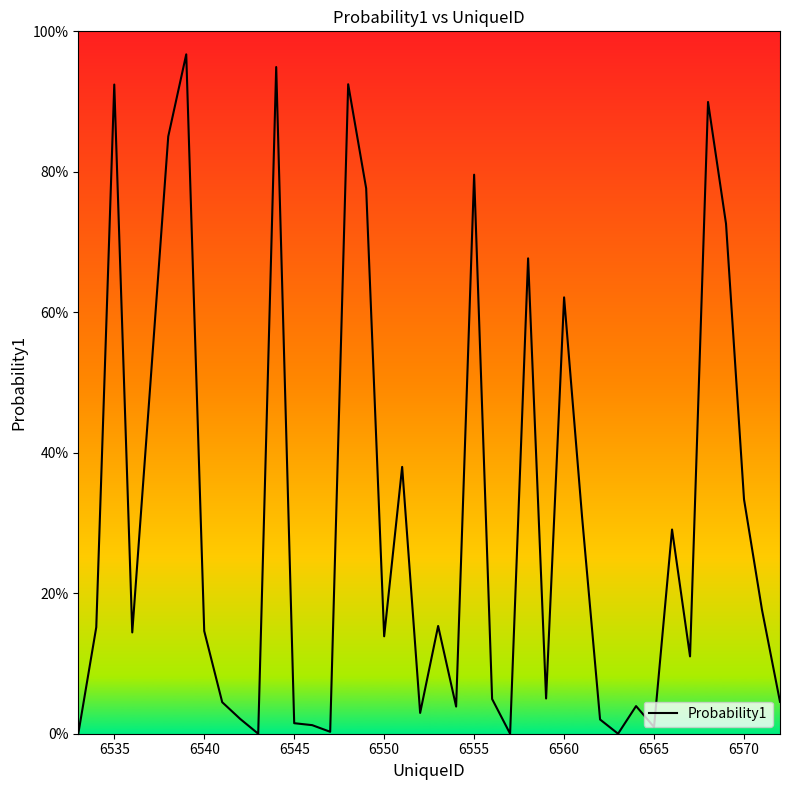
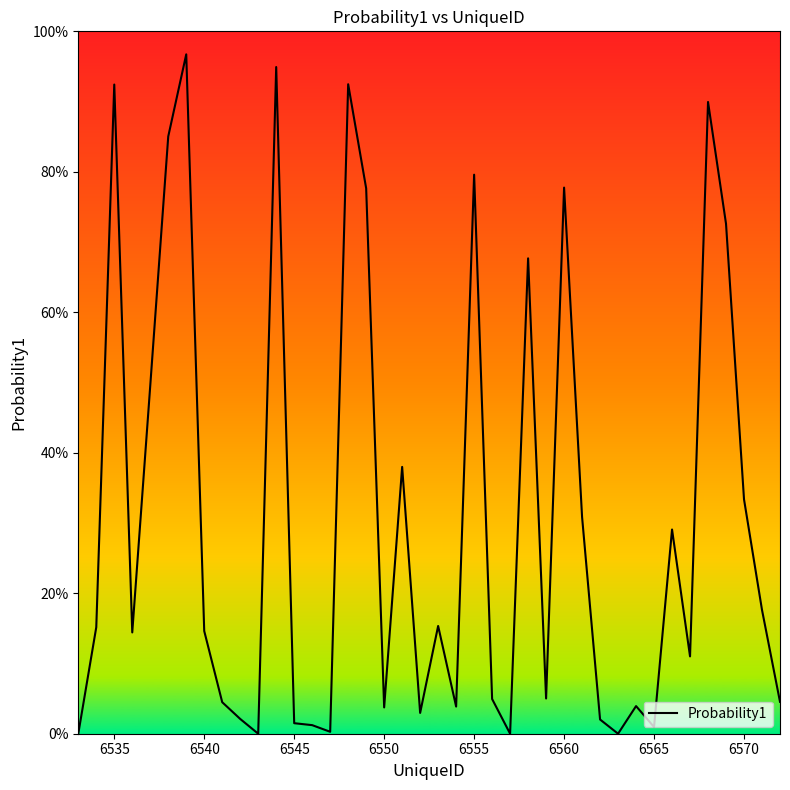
6550: 14% -> 4%
6560: 62% -> 78%
